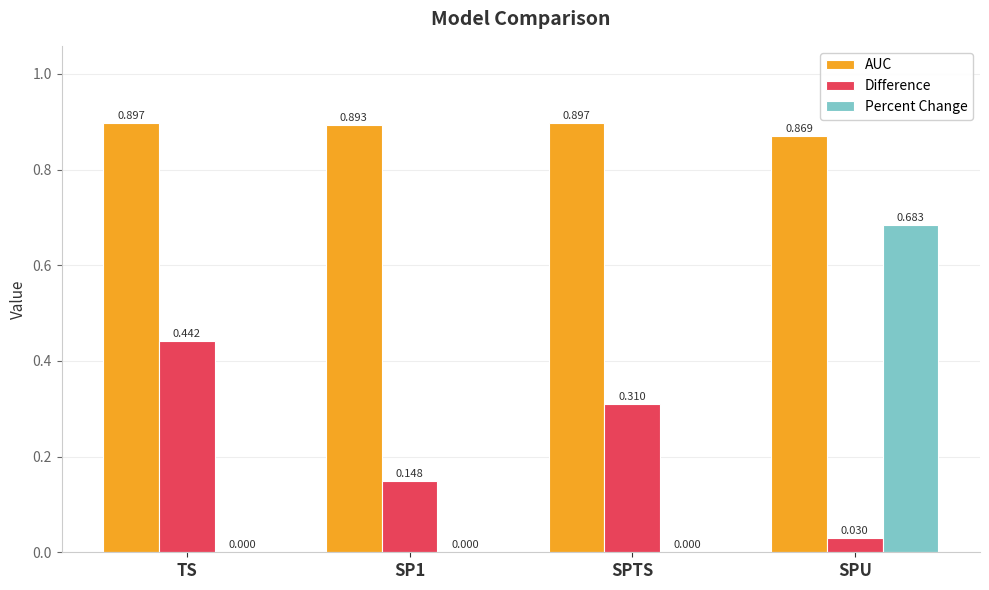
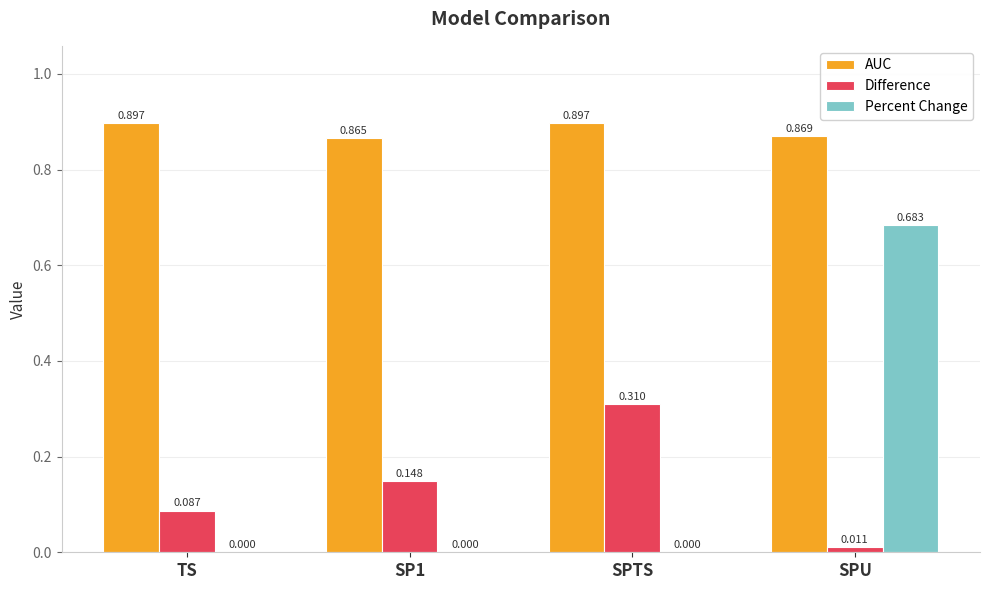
Difference, TS: 0.442 -> 0.087
AUC, SP1: 0.893 -> 0.865
Difference, SPU: 0.030 -> 0.011
